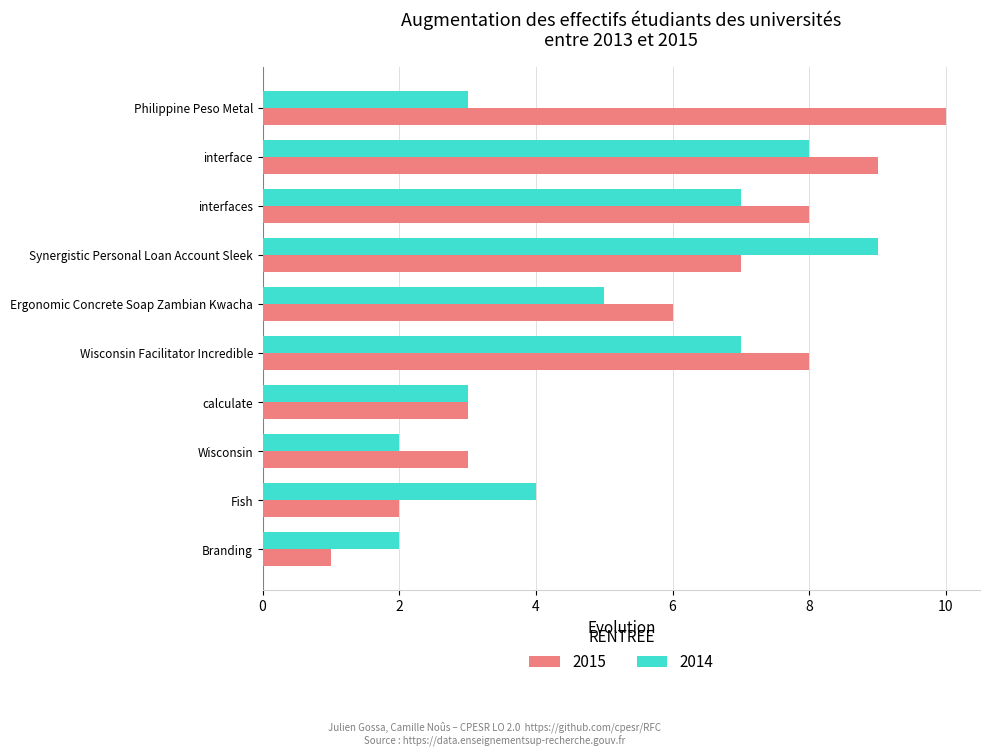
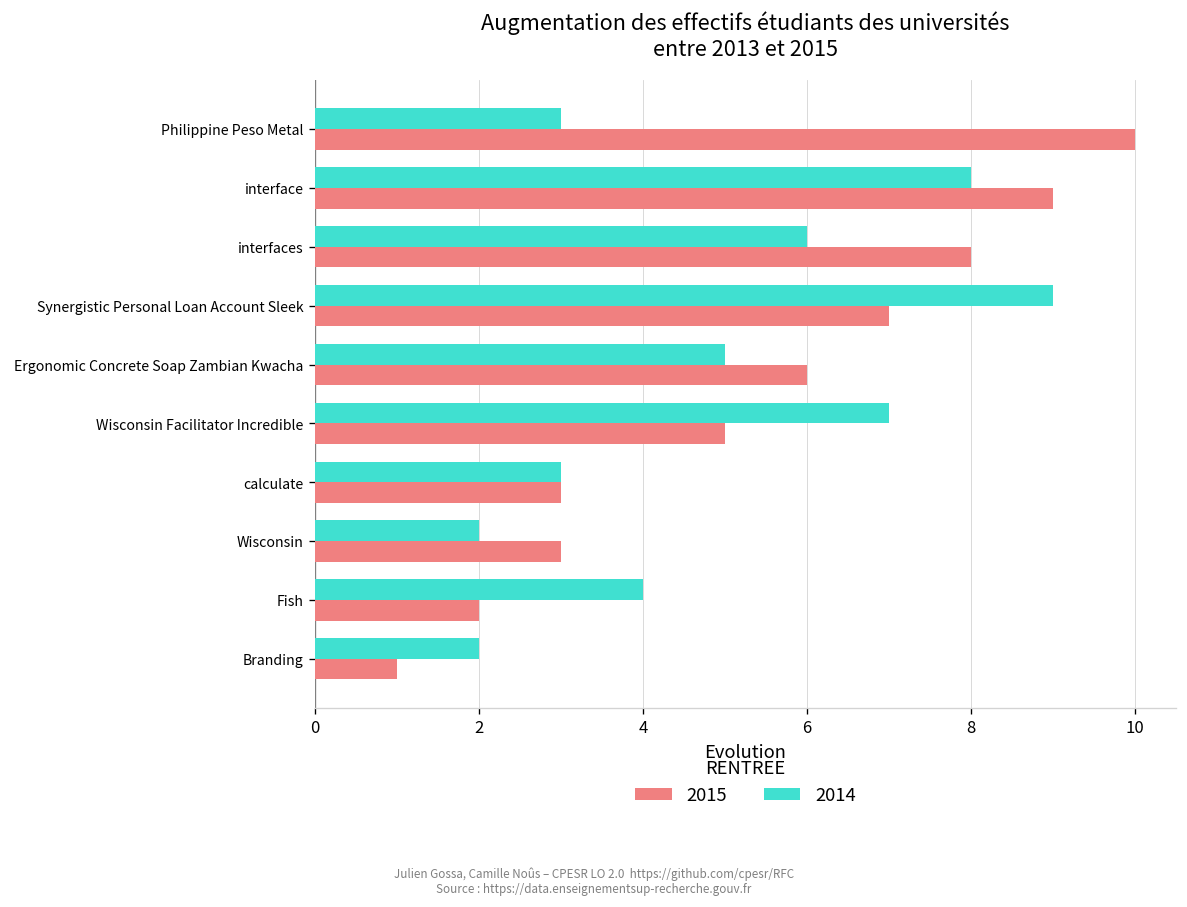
2014, interfaces: 7 -> 6
2015, Wisconsin Facilitator Incredible: 8 -> 5
